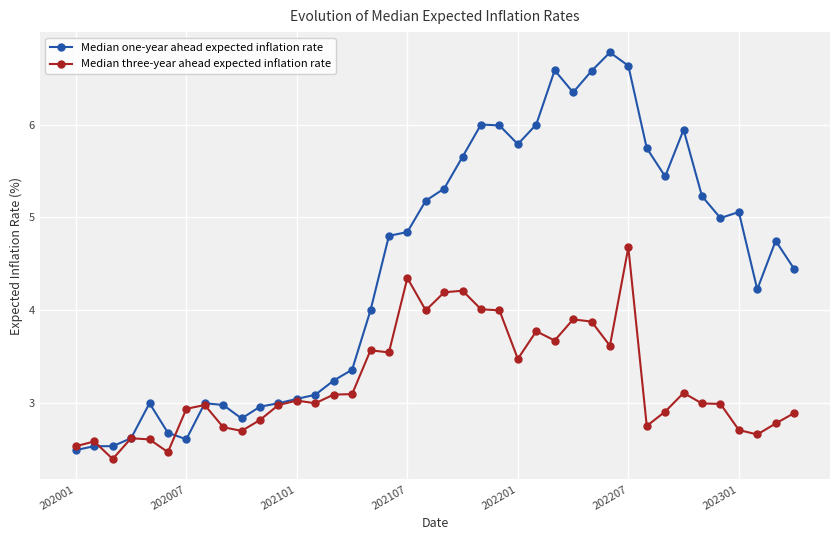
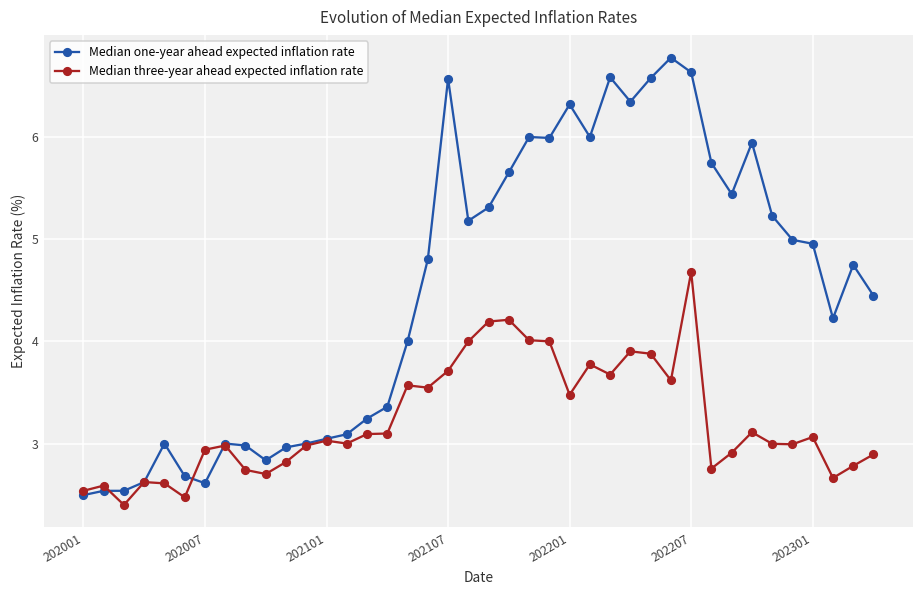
Median one-year ahead expected inflation rate, 202107: 4.8 -> 6.6
Median three-year ahead expected inflation rate, 202107: 4.3 -> 3.7
Median one-year ahead expected inflation rate, 202201: 5.8 -> 6.3
Median one-year ahead expected inflation rate, 202301: 5.1 -> 5.0
Median three-year ahead expected inflation rate, 202301: 2.7 -> 3.1
